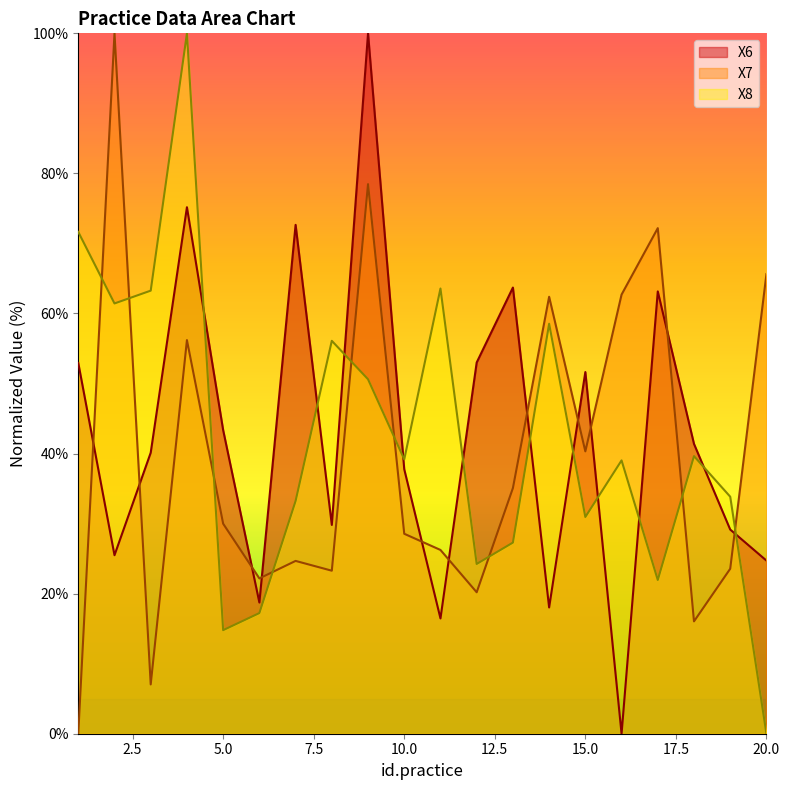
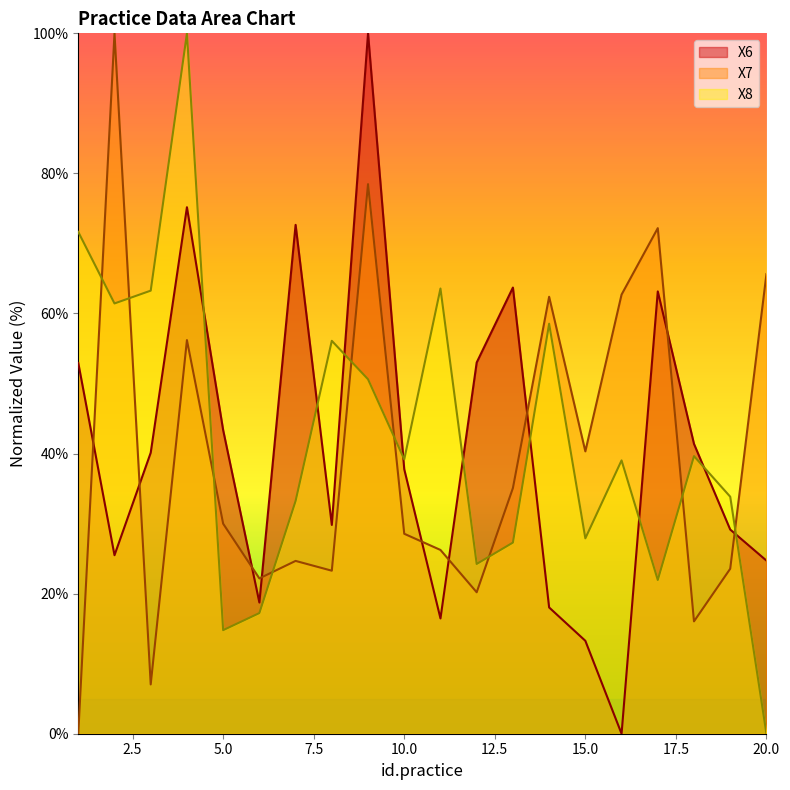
X6, 15.0: 52% -> 13%
X8, 15.0: 31% -> 28%
